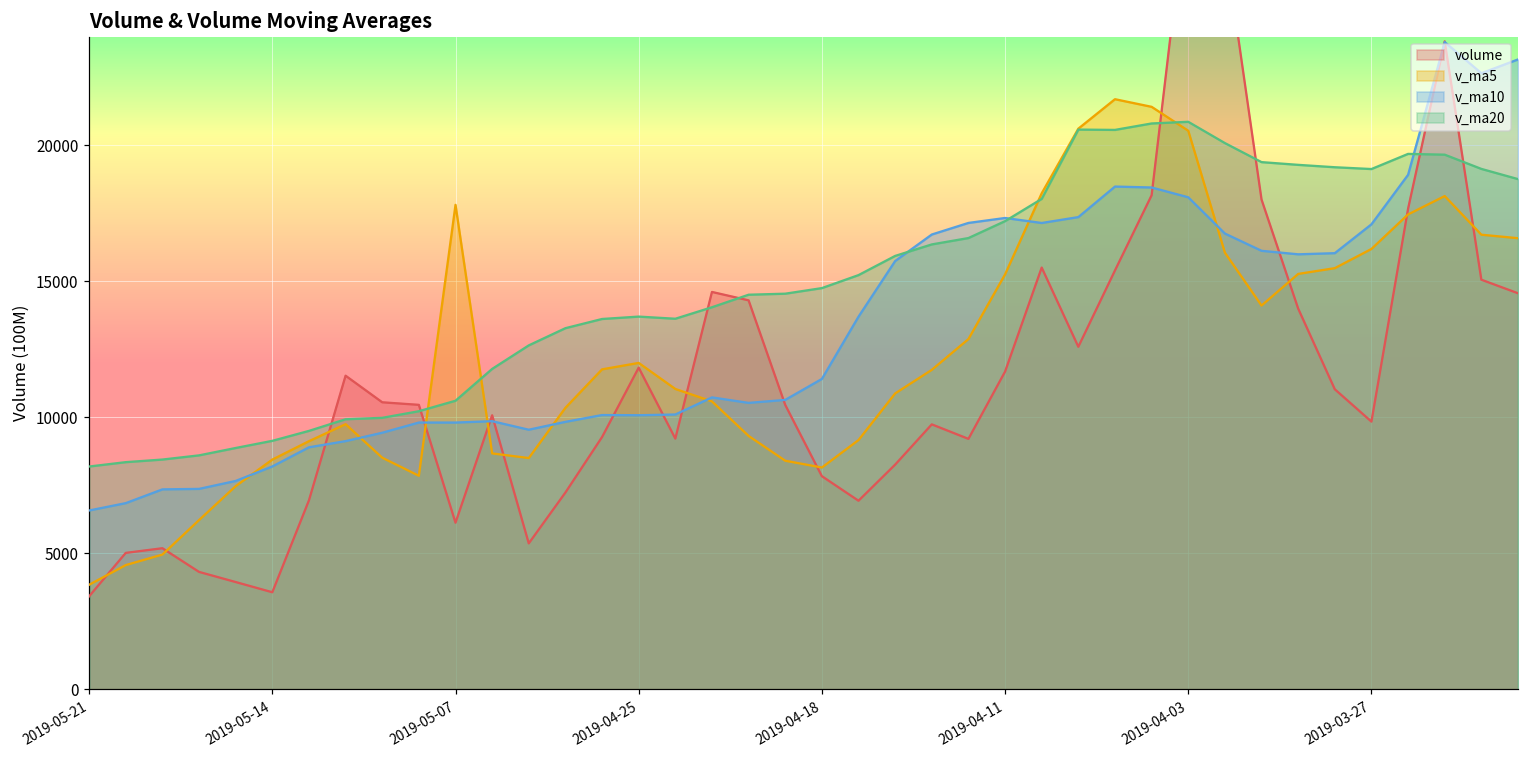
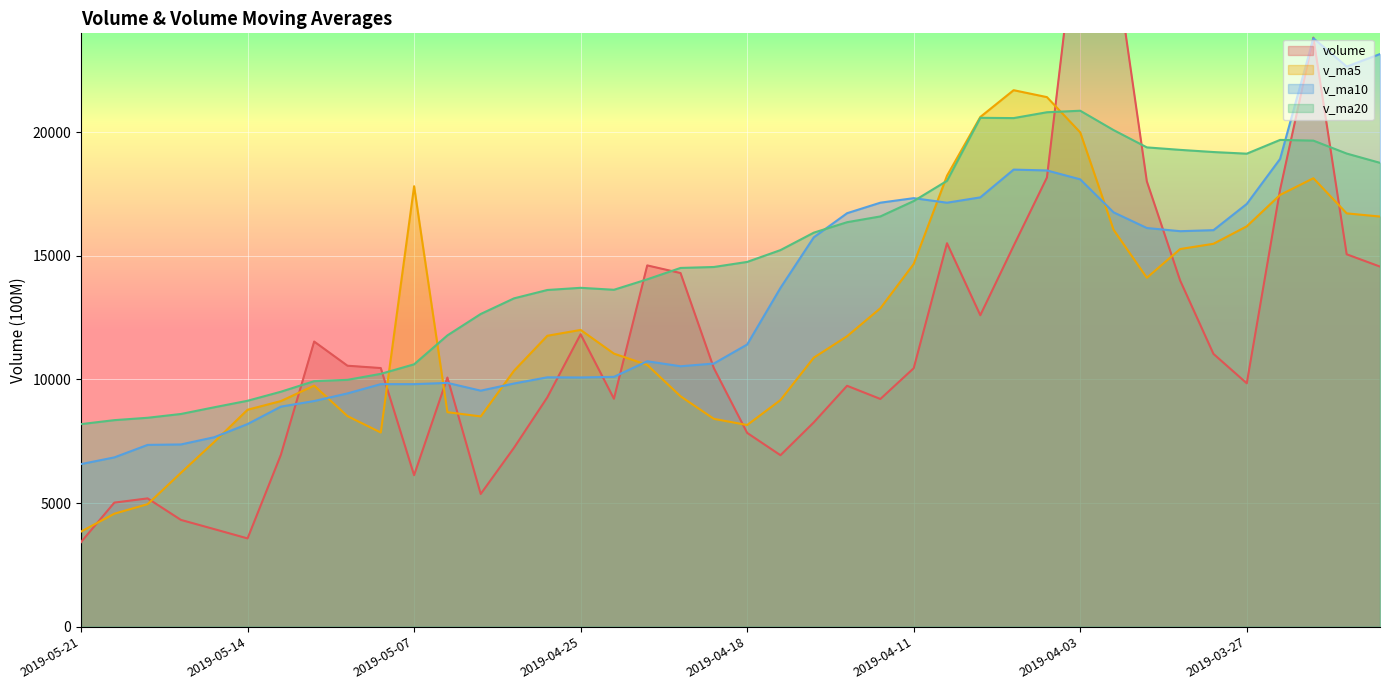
v_ma5, 2019-05-14: 8400 -> 8800
volume, 2019-04-11: 11700 -> 10500
v_ma5, 2019-04-11: 15300 -> 14700
v_ma5, 2019-04-03: 20500 -> 20000
